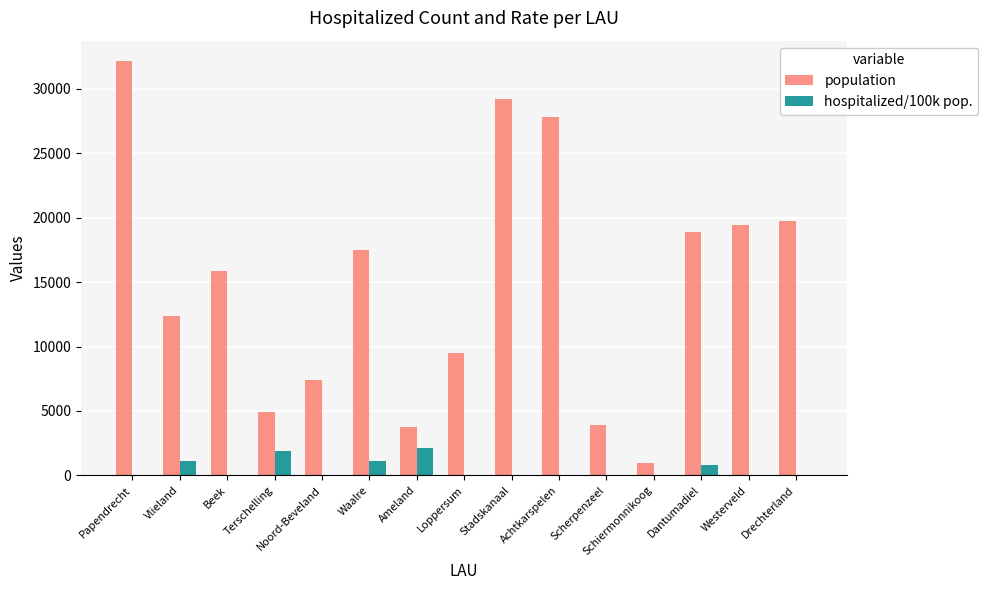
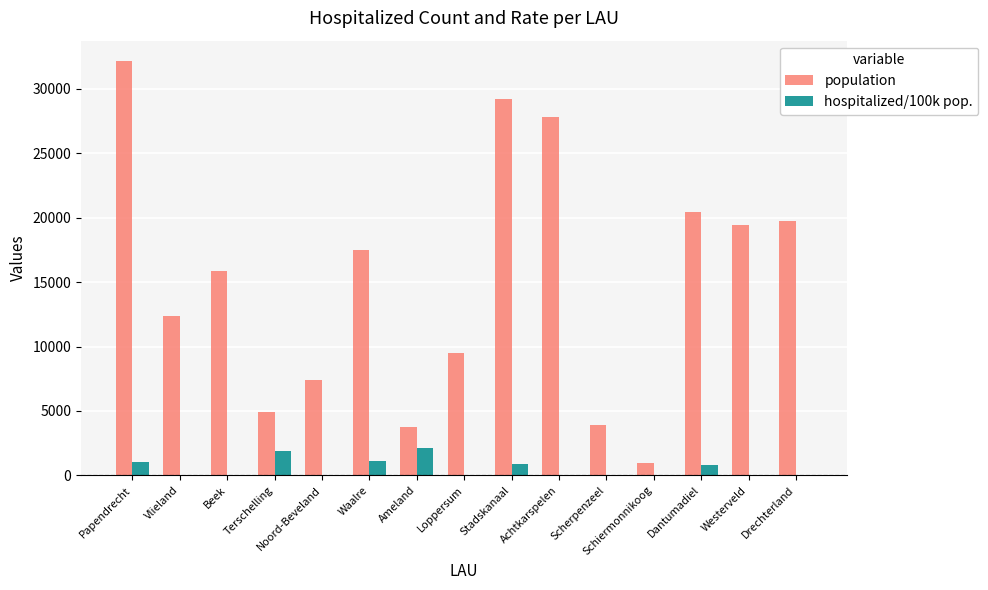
hospitalized/100k pop., Papendrecht: 0 -> 1100
hospitalized/100k pop., Vlieland: 1100 -> 0
hospitalized/100k pop., Stadskanaal: 0 -> 900
population, Dantumadiel: 18900 -> 20500
